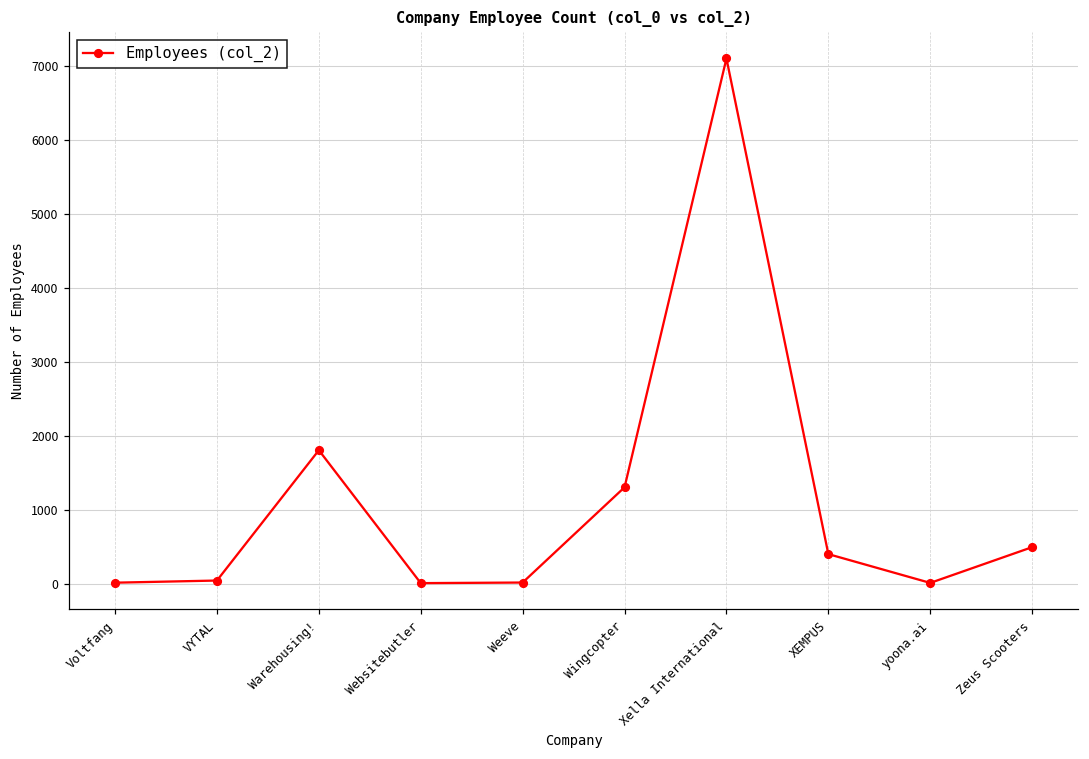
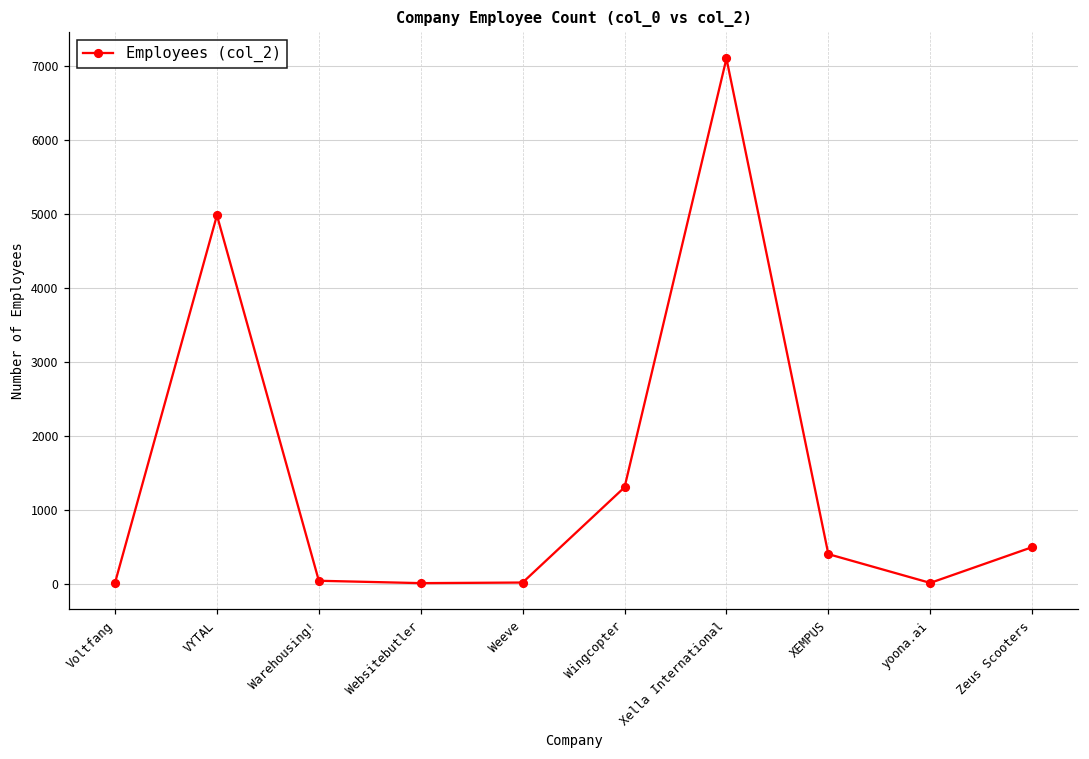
VYTAL: 0 -> 5000
Warehousing!: 1800 -> 0
